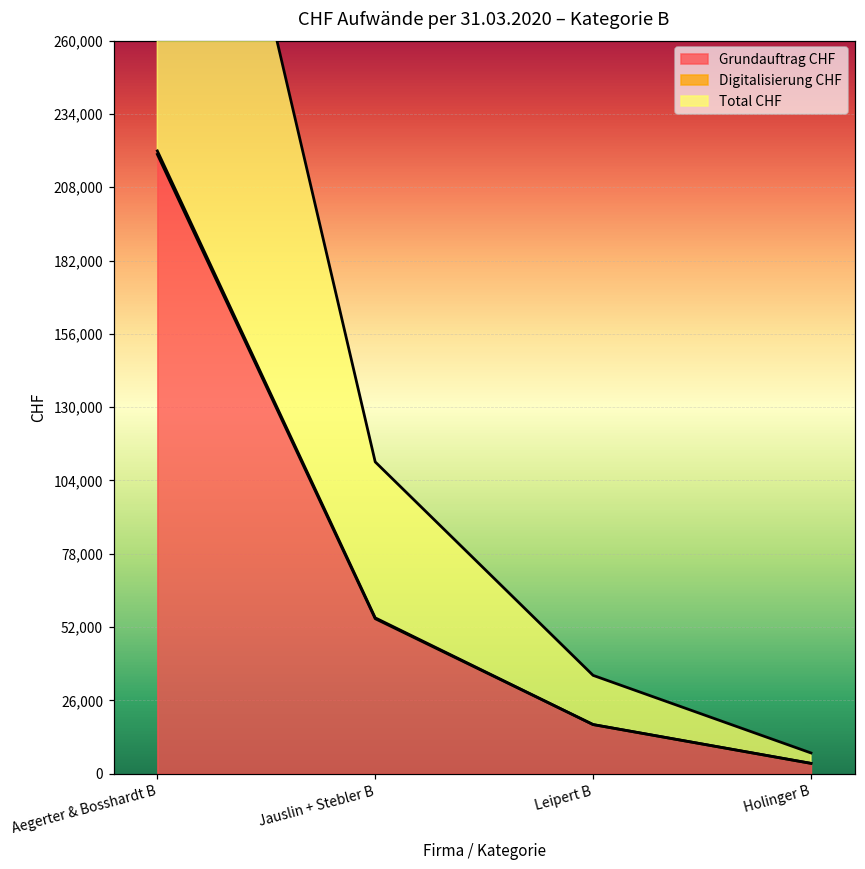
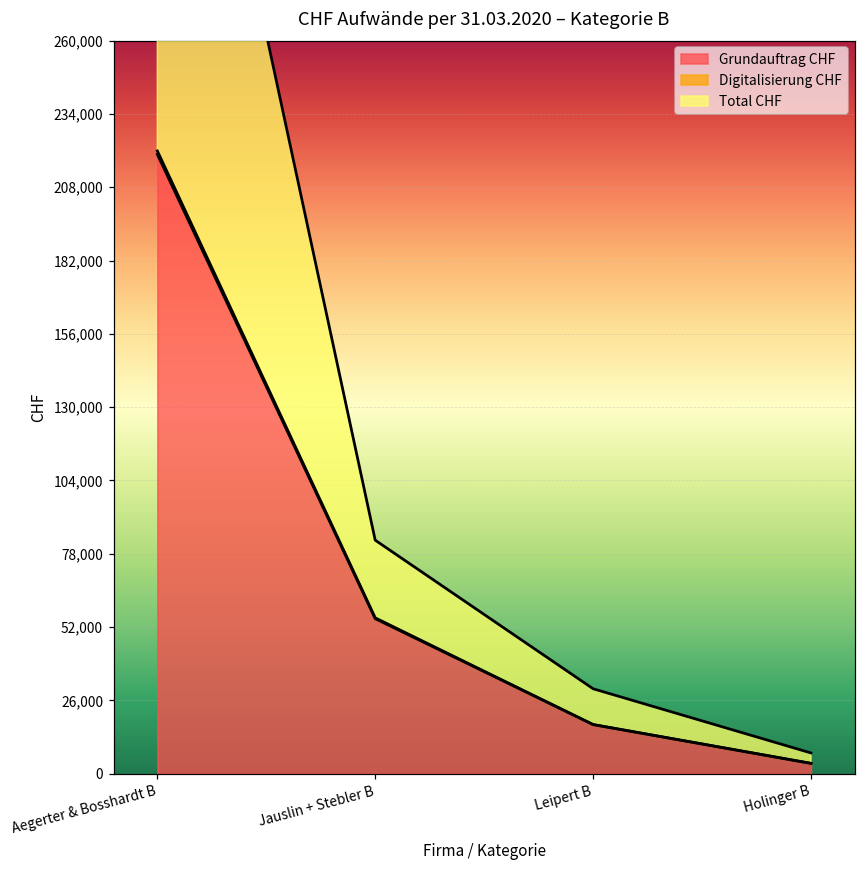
Total CHF, Jauslin + Stebler B: 55,000 -> 28,000
Total CHF, Leipert B: 17,000 -> 13,000
